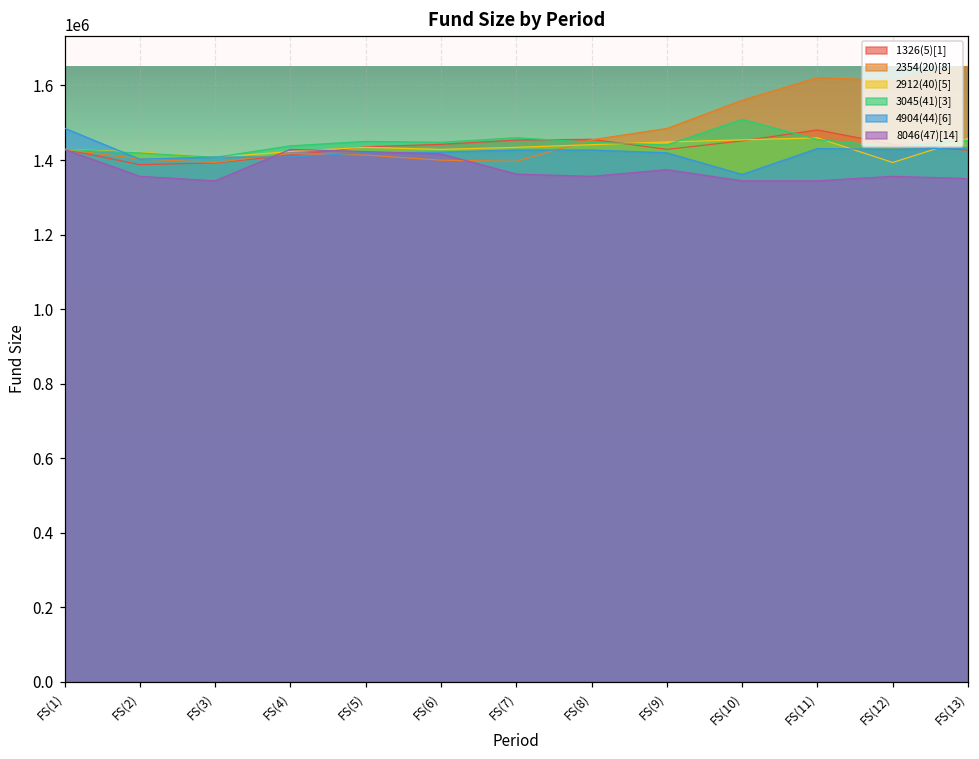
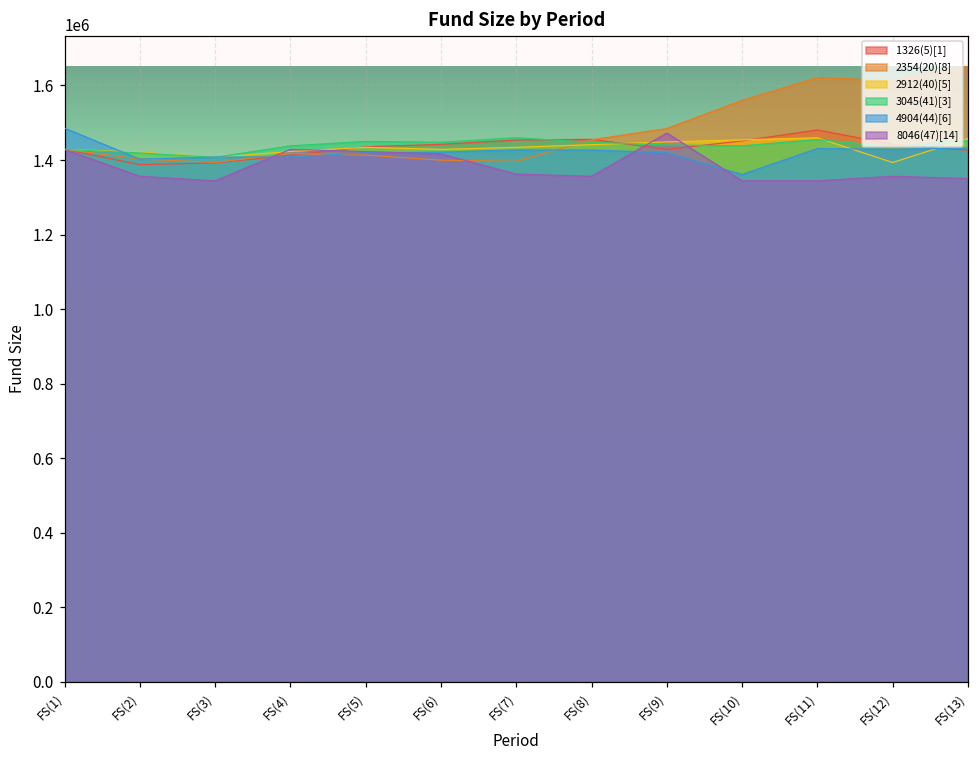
8046(47)[14], FS(9): 1370000 -> 1470000
3045(41)[3], FS(10): 1510000 -> 1440000
